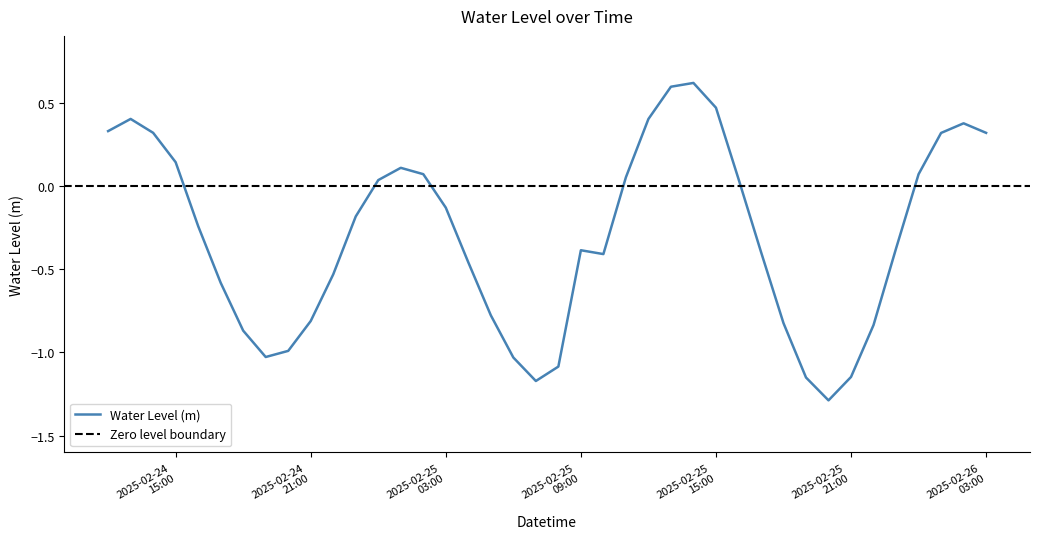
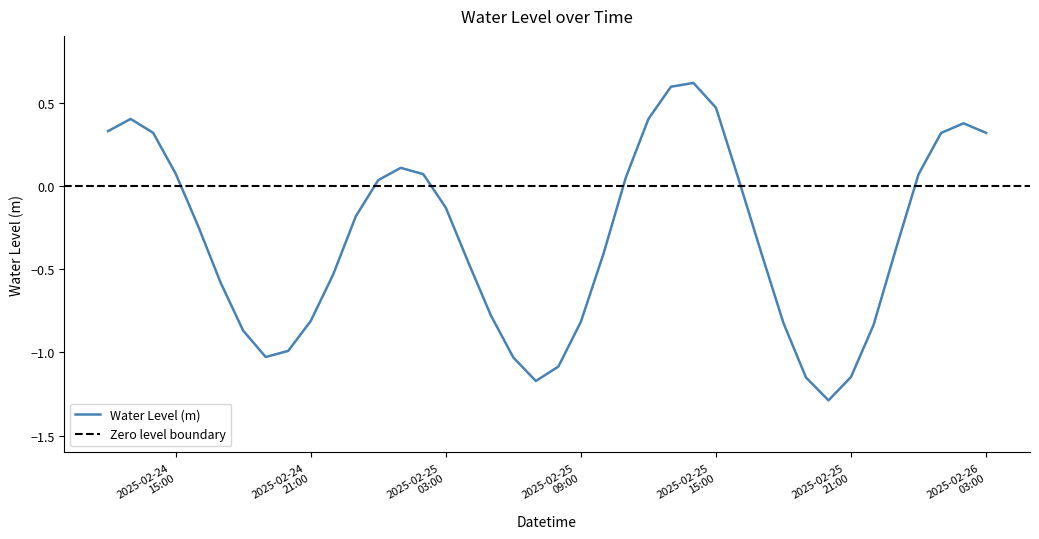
2025-02-24 15:00: 0.14 -> 0.07
2025-02-25 09:00: -0.39 -> -0.82
